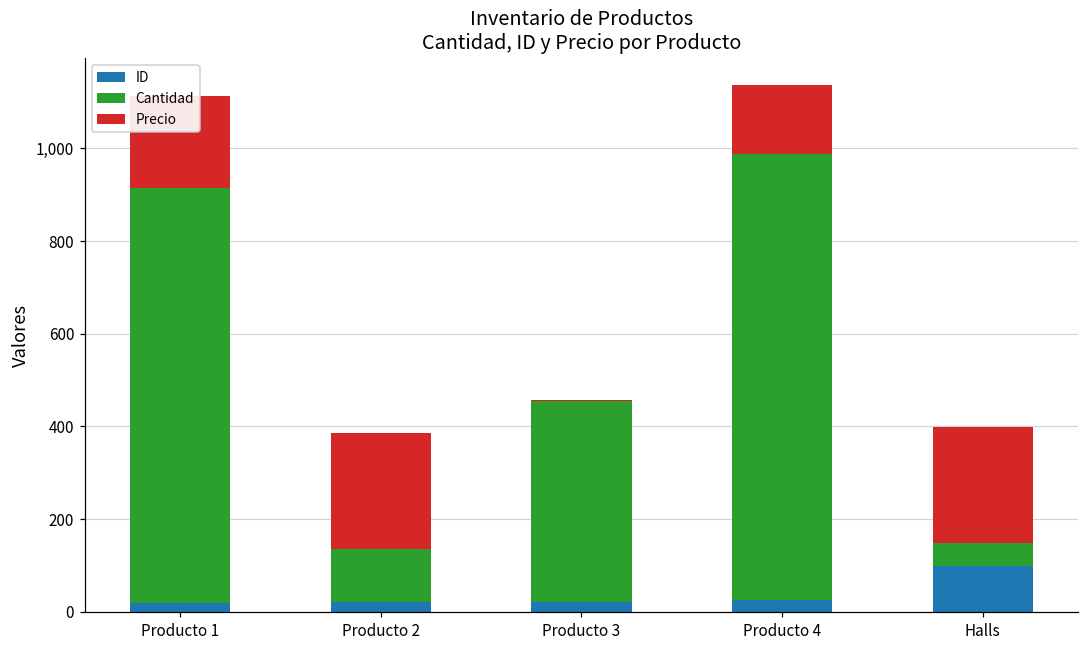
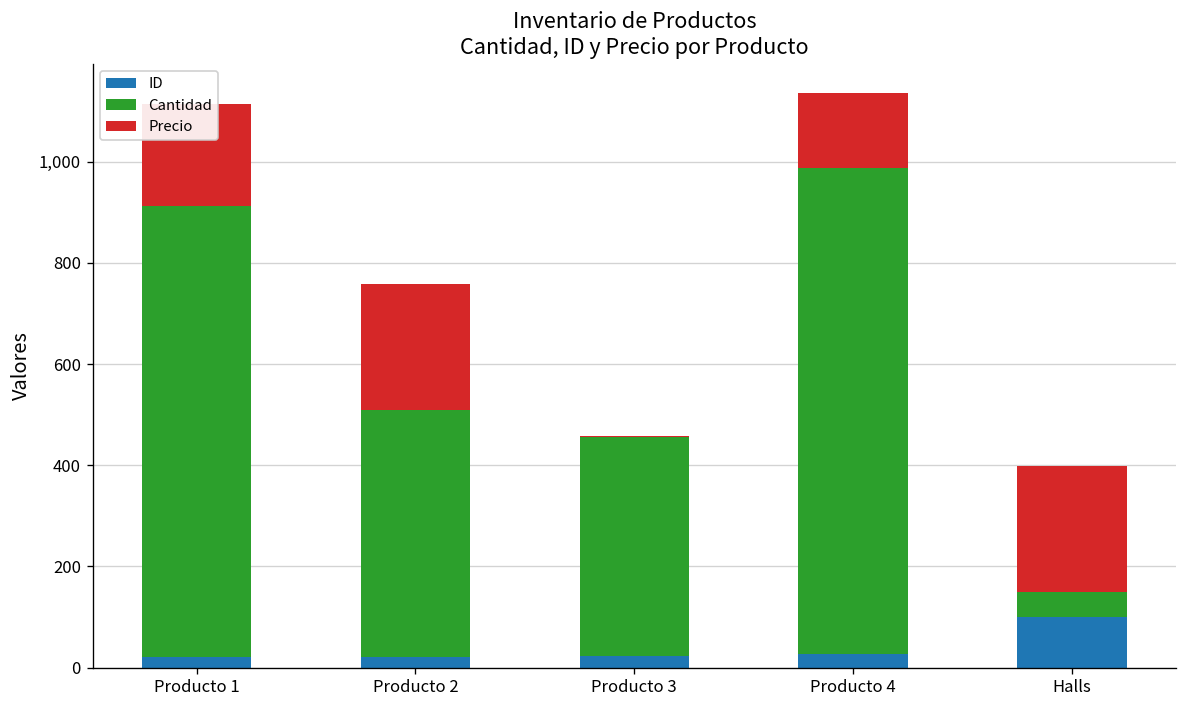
Cantidad, Producto 2: 120 -> 490
